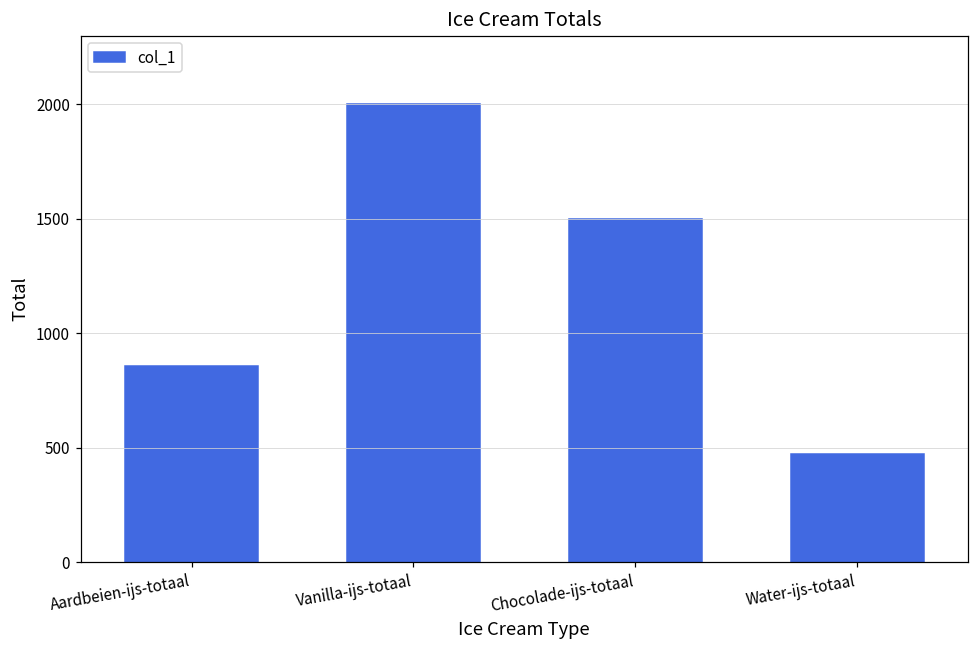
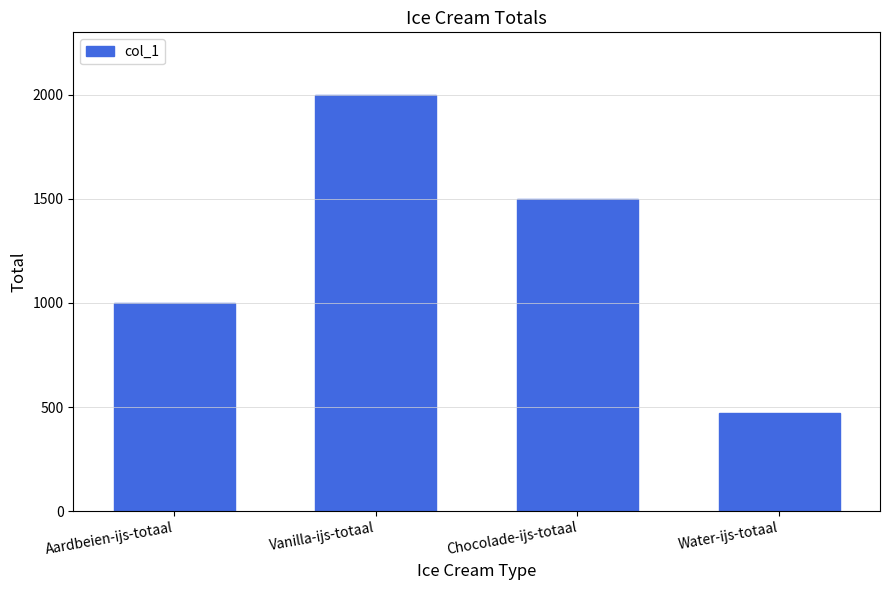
Aardbeien-ijs-totaal: 860 -> 1000
